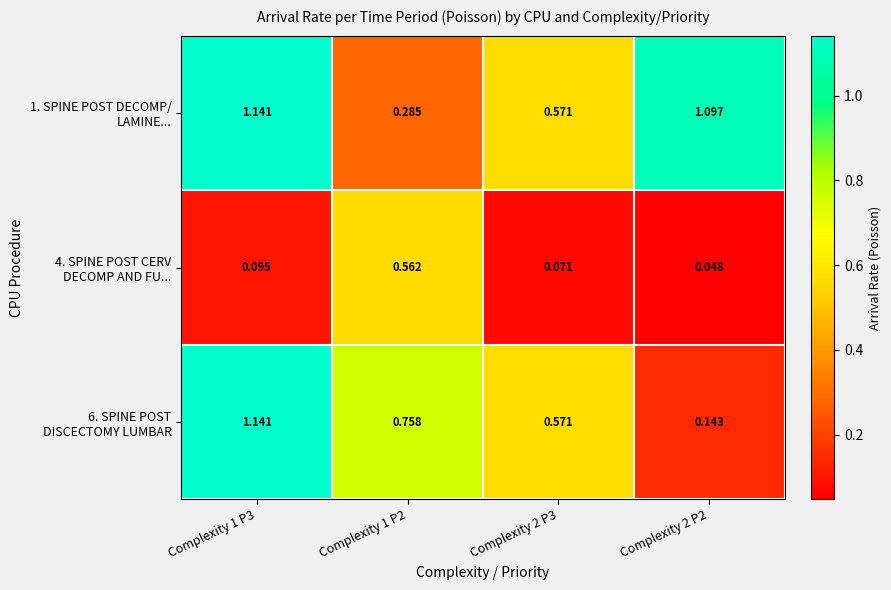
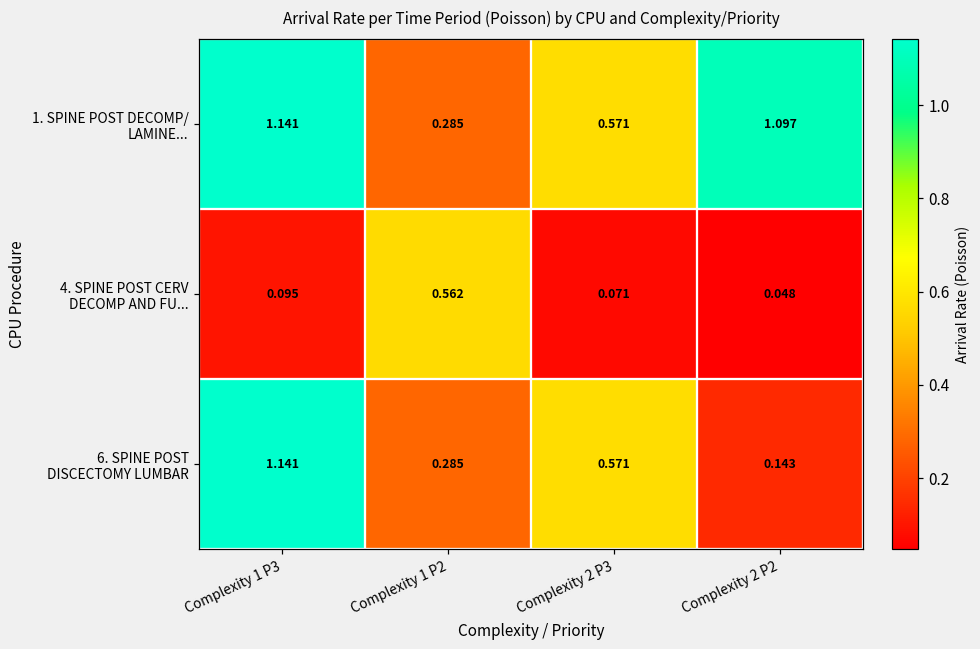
6. SPINE POST DISCECTOMY LUMBAR, Complexity 1 P2: 0.758 -> 0.285
